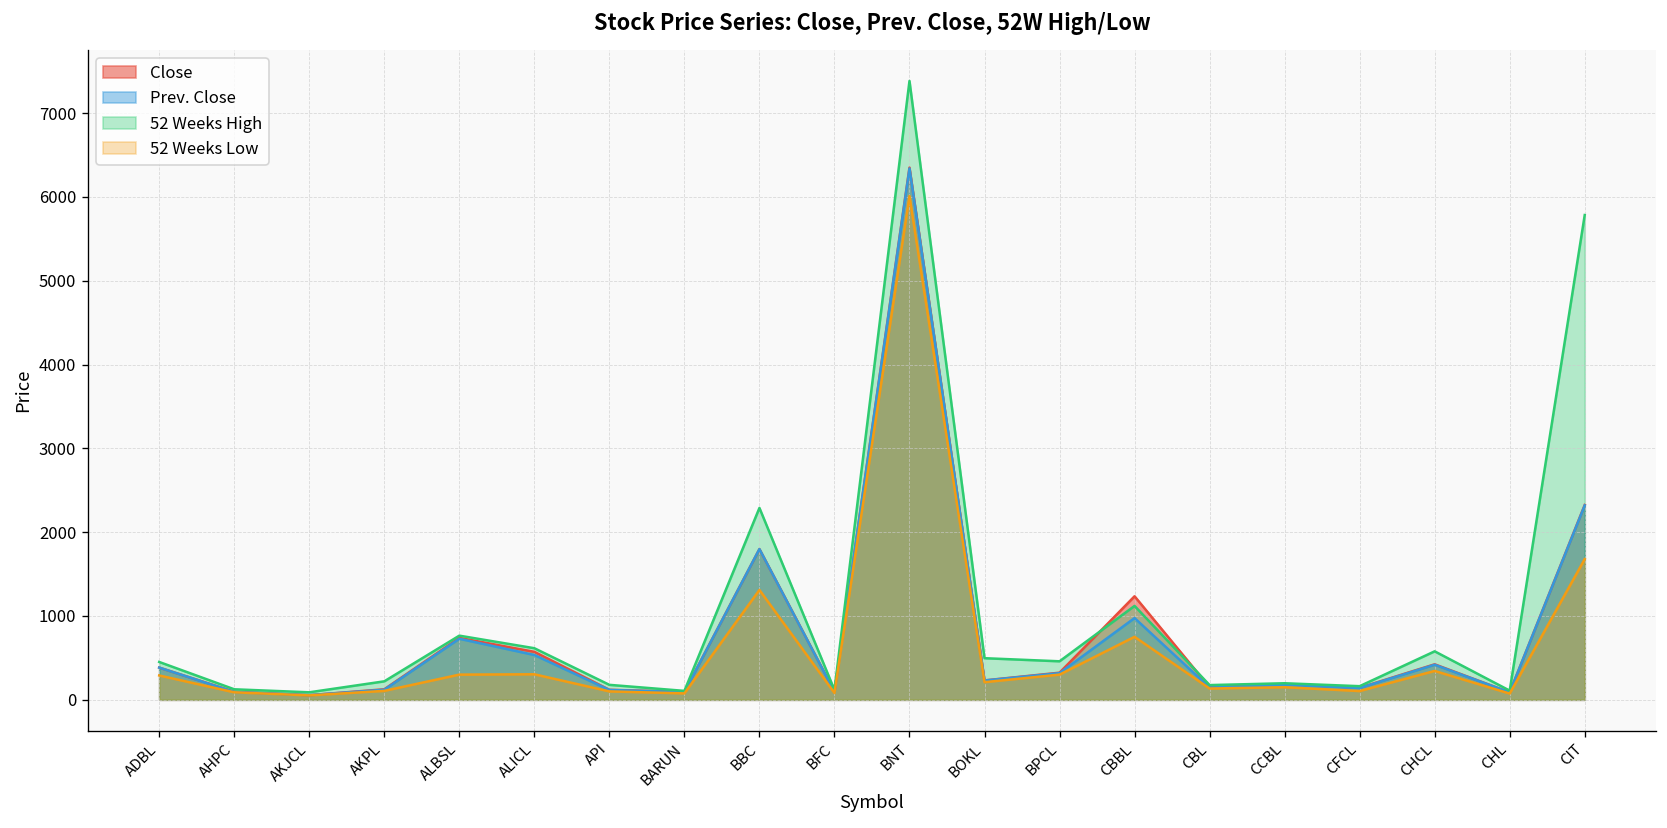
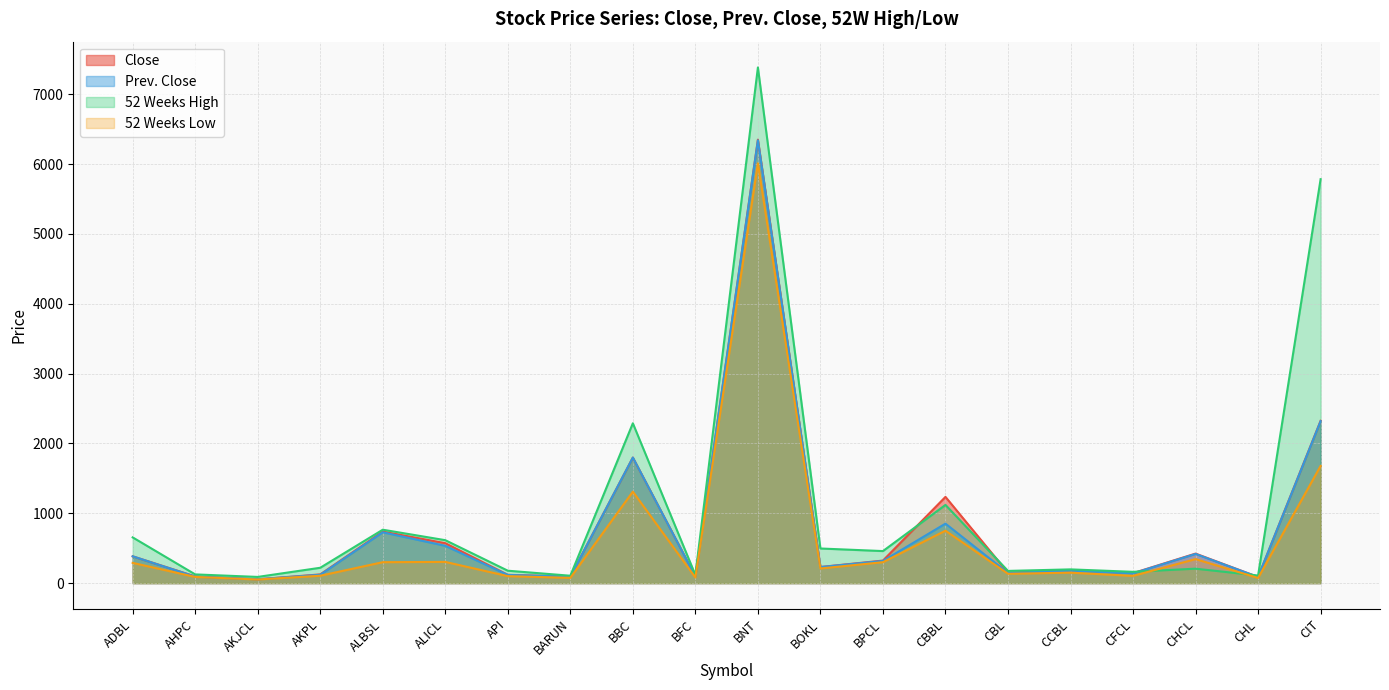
52 Weeks High, ADBL: 500 -> 700
Prev. Close, CBBL: 1000 -> 900
52 Weeks High, CHCL: 600 -> 200
